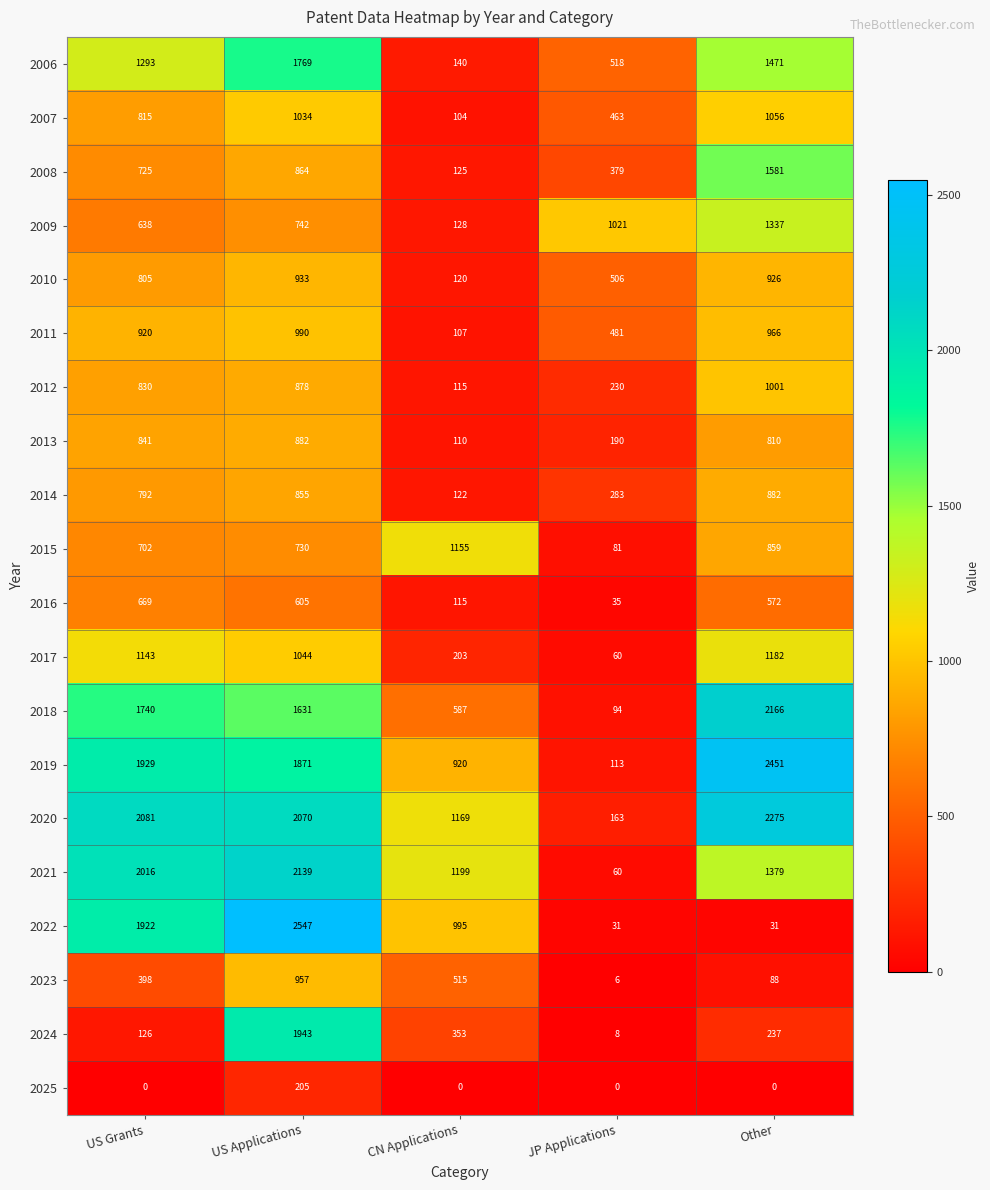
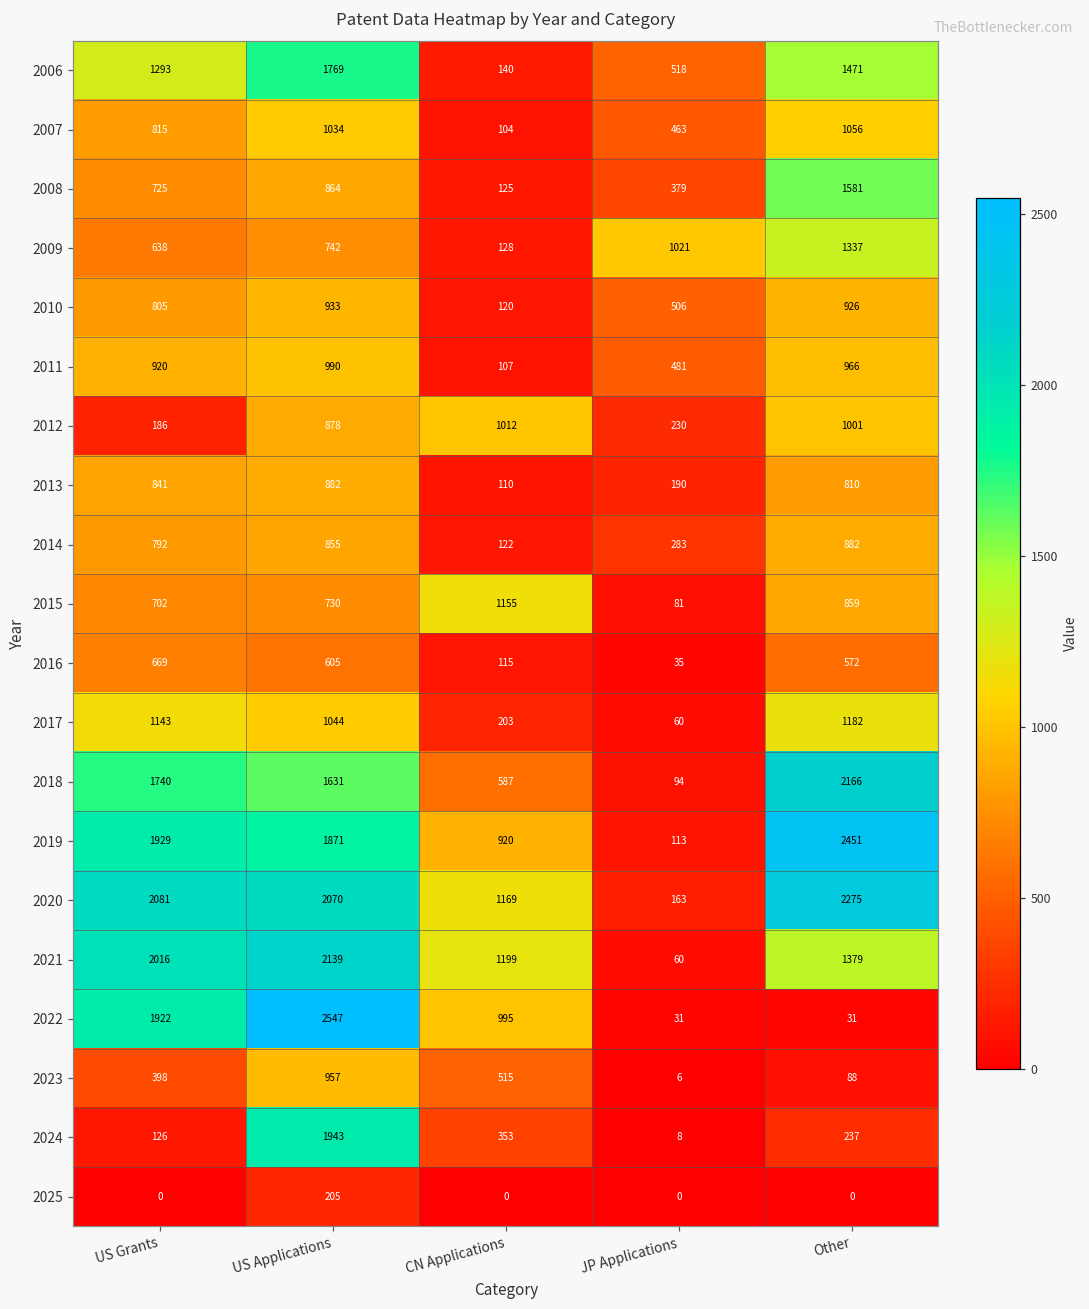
2012, US Grants: 830 -> 186
2012, CN Applications: 115 -> 1012
